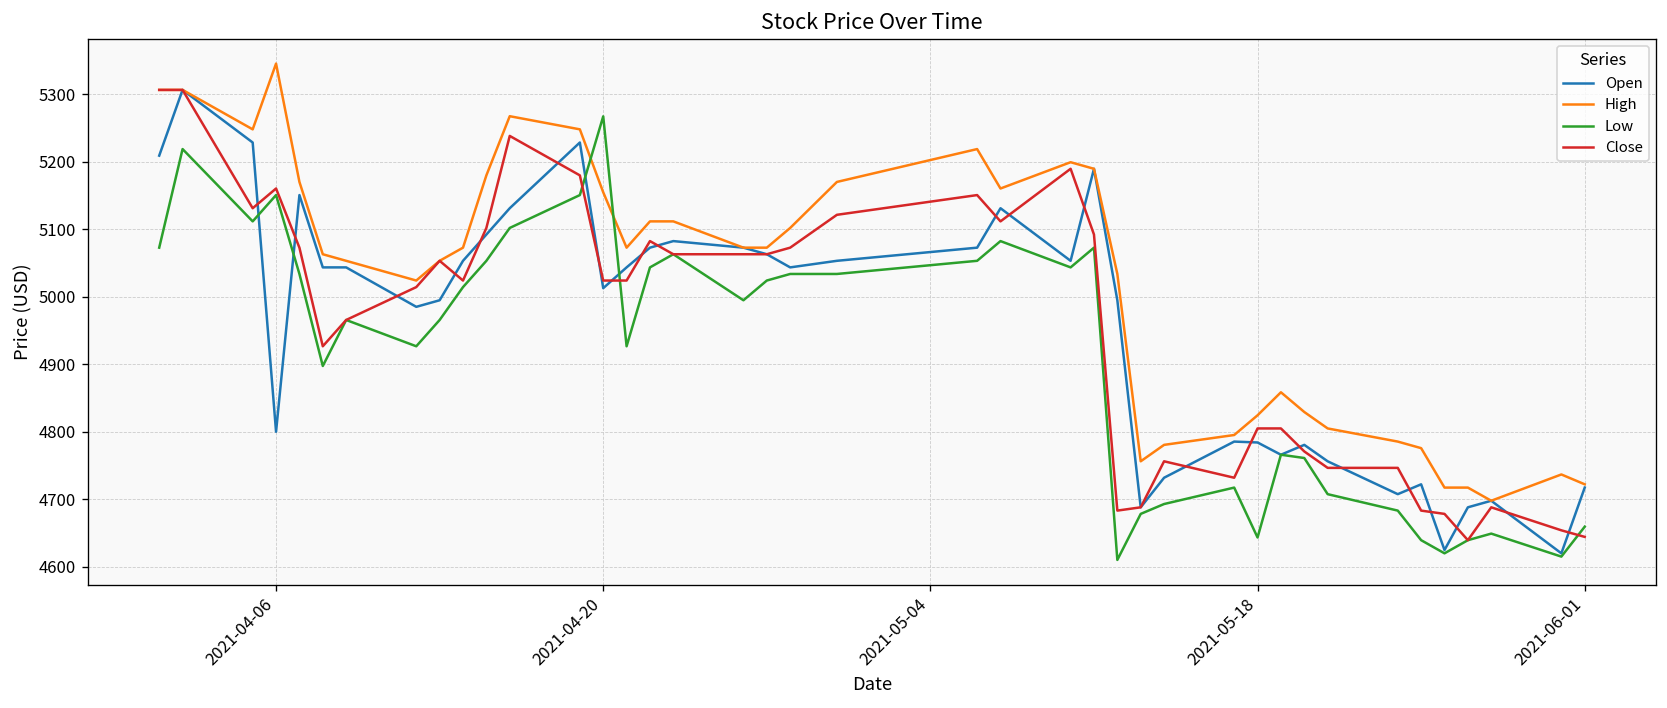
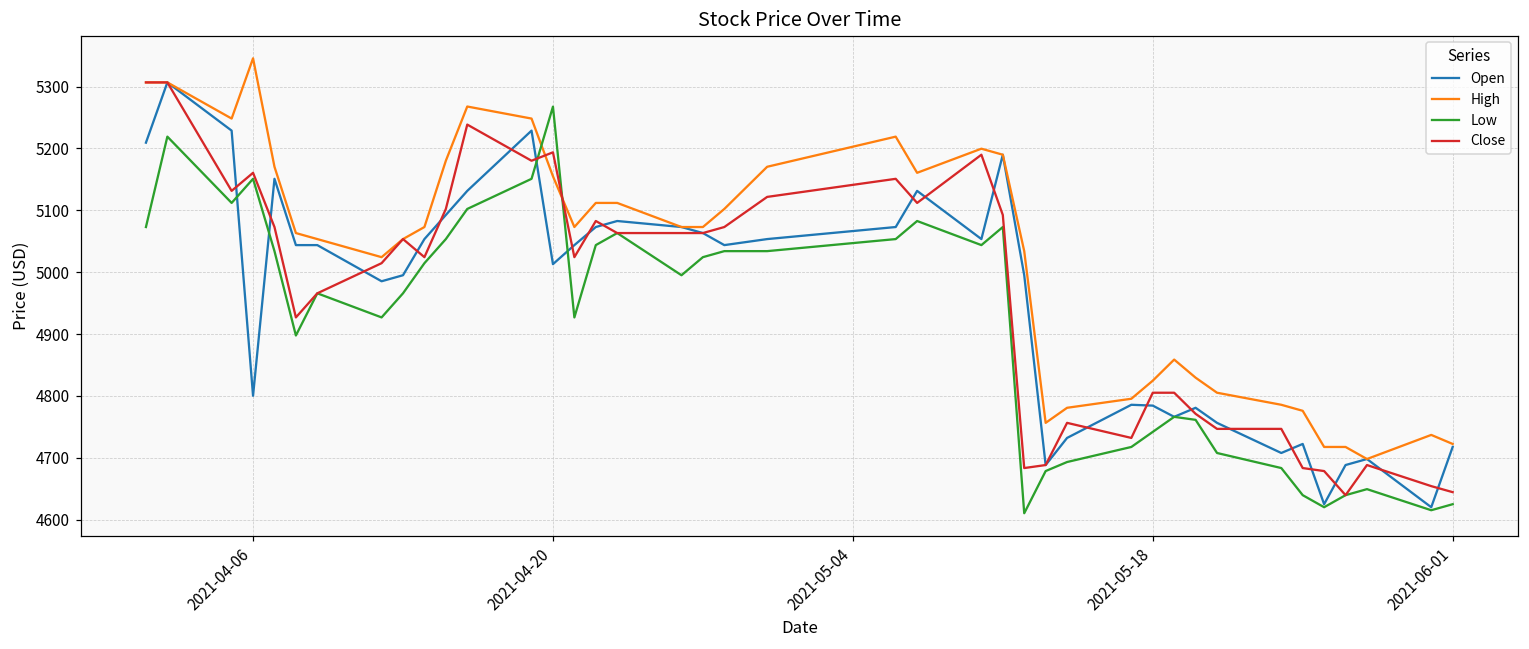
Close, 2021-04-20: 5020 -> 5190
Low, 2021-05-18: 4640 -> 4740
Low, 2021-06-01: 4660 -> 4630
